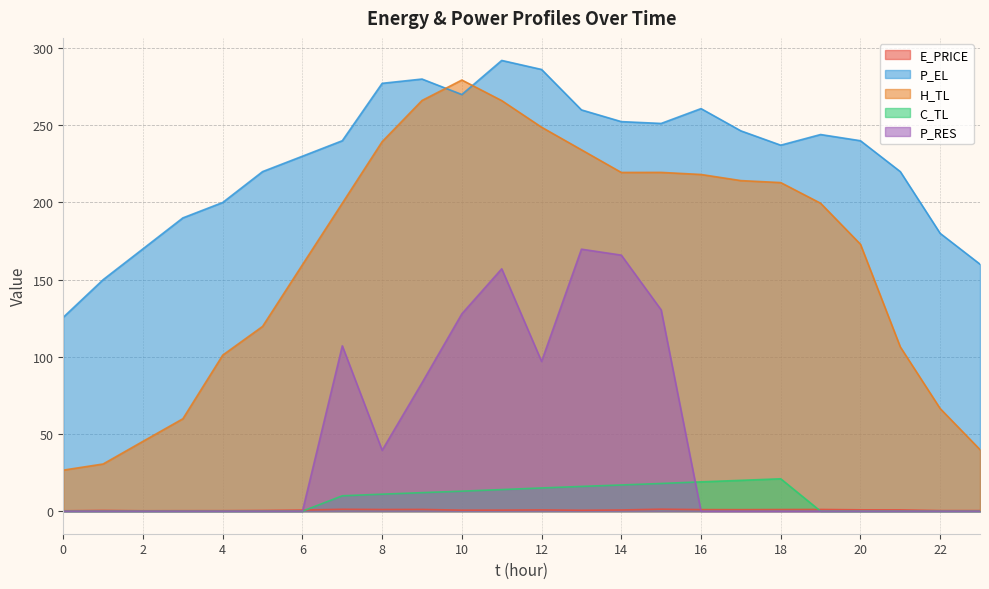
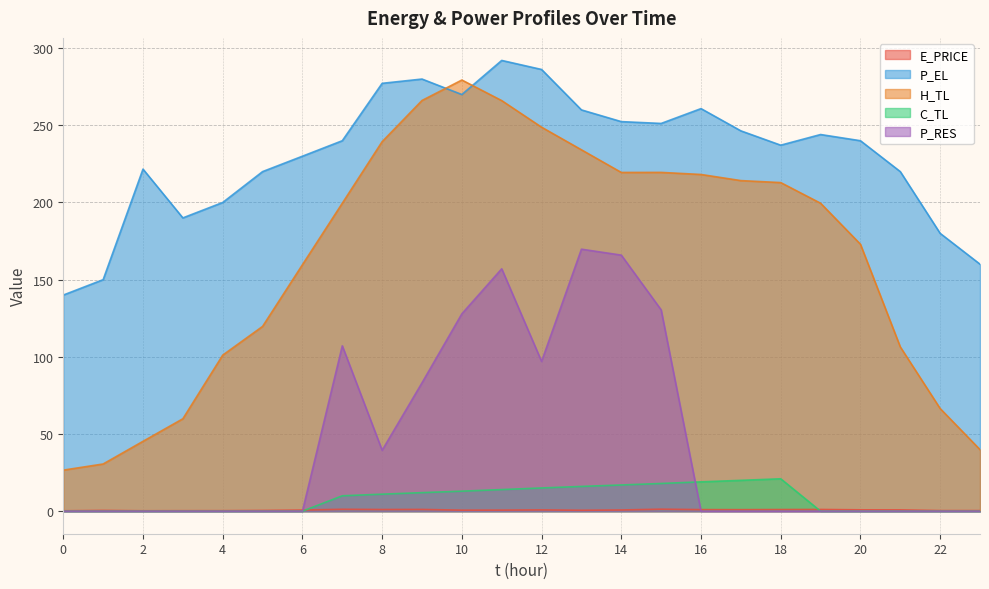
P_EL, 0: 126 -> 140
P_EL, 2: 170 -> 222
